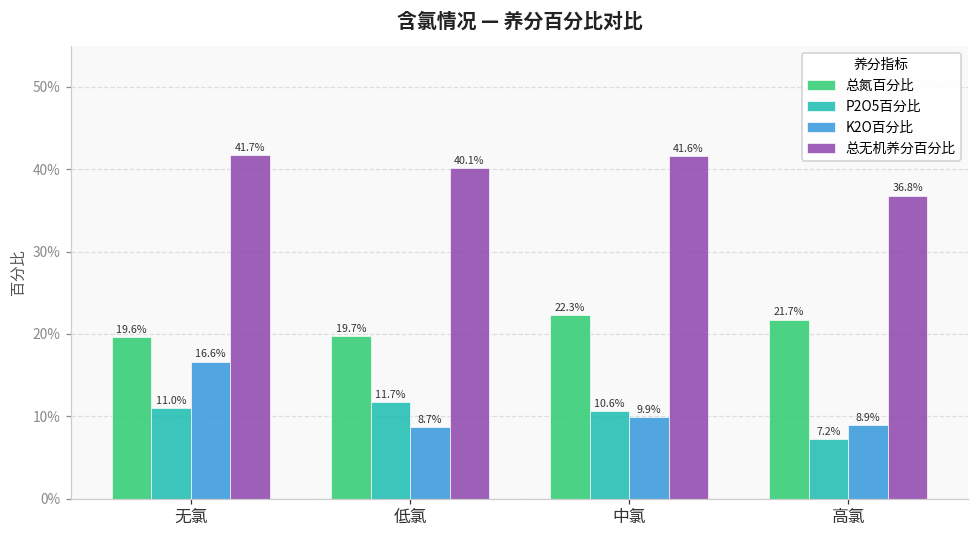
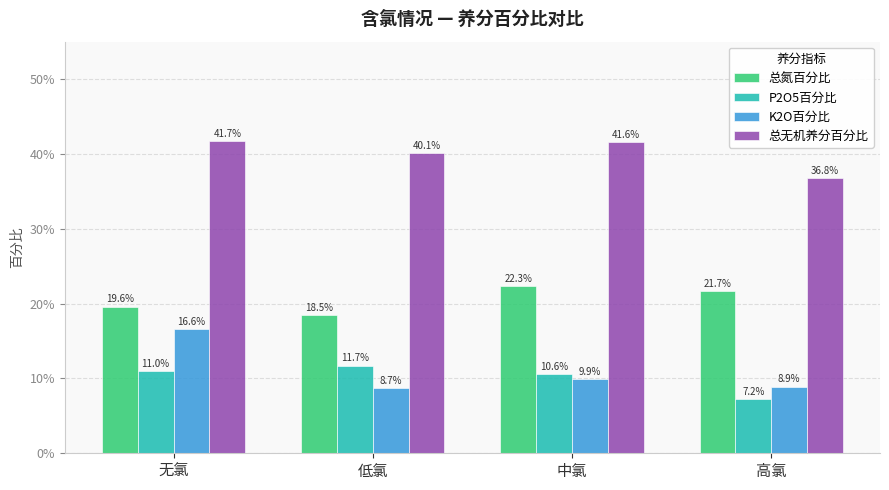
总氮百分比, 低氯: 19.7% -> 18.5%
